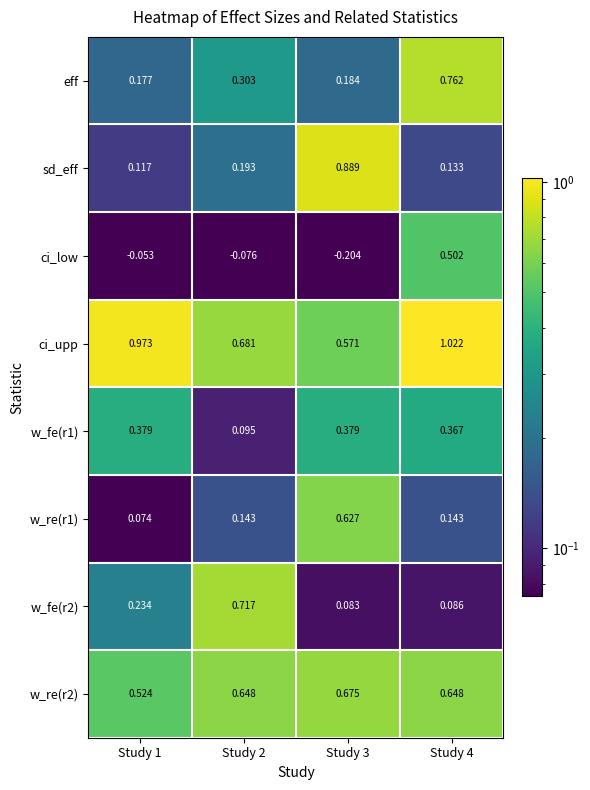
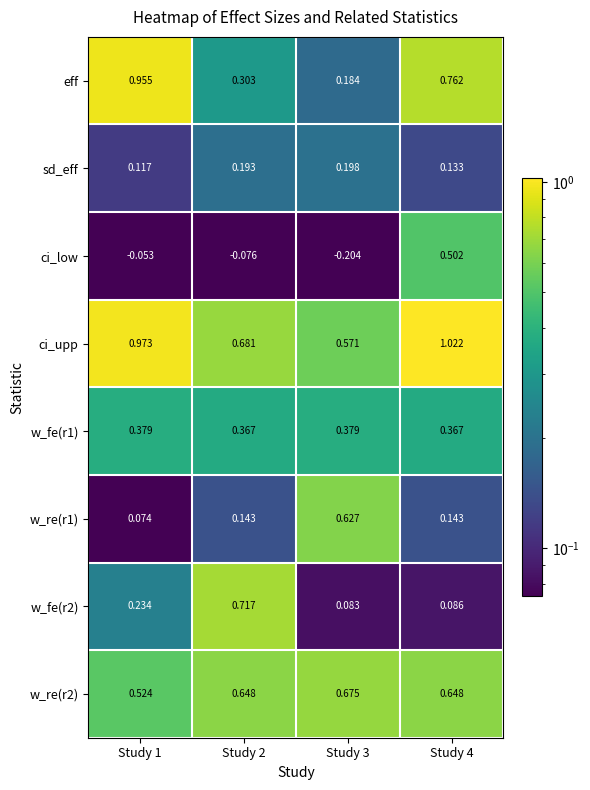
eff, Study 1: 0.177 -> 0.955
sd_eff, Study 3: 0.889 -> 0.198
w_fe(r1), Study 2: 0.095 -> 0.367
